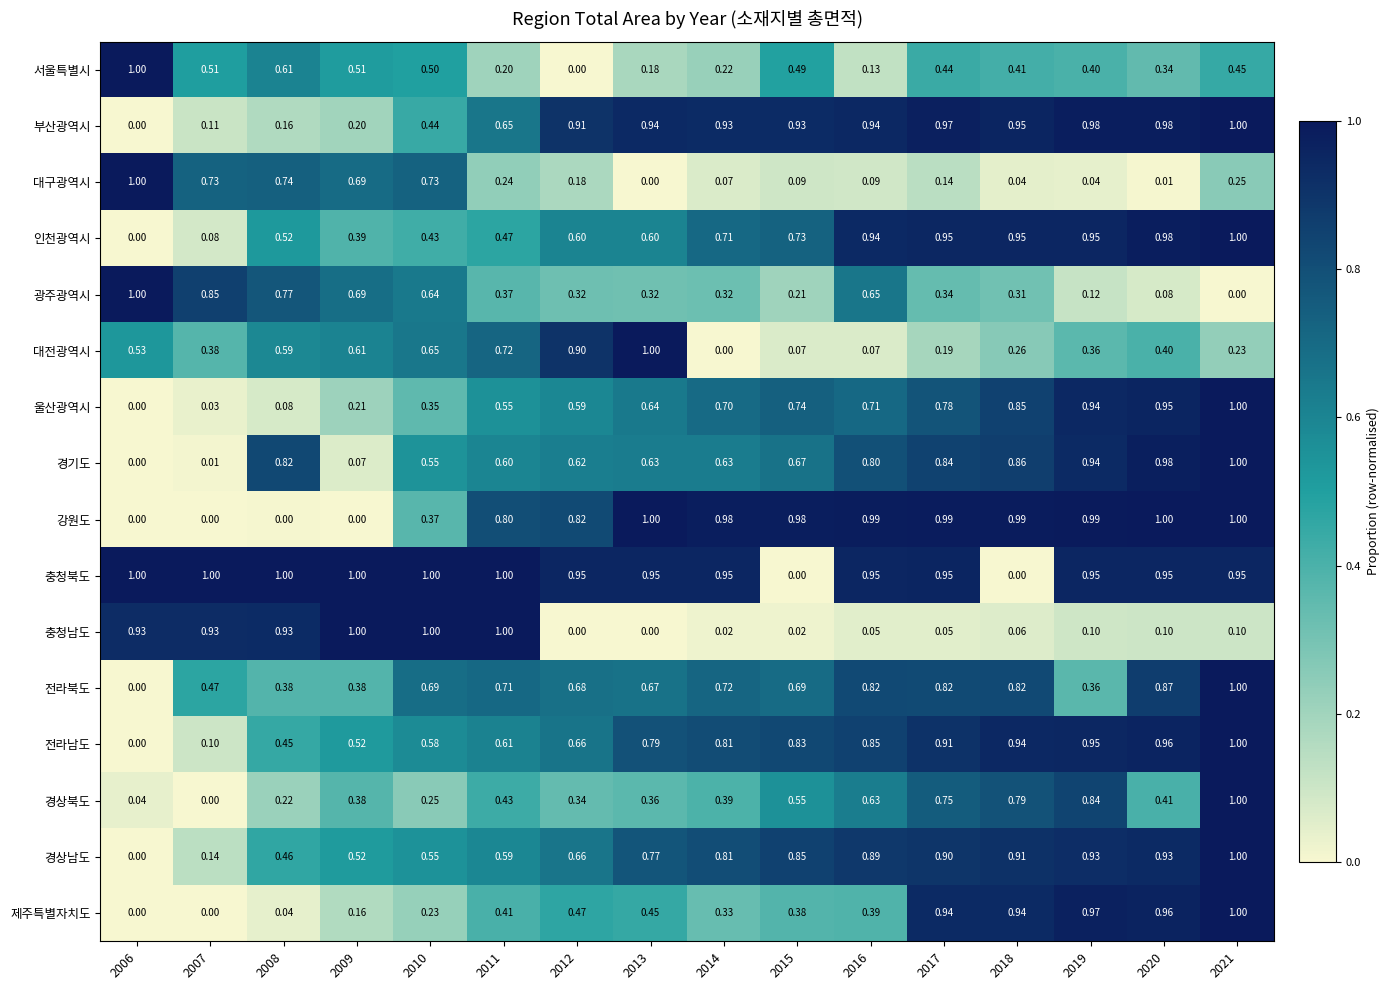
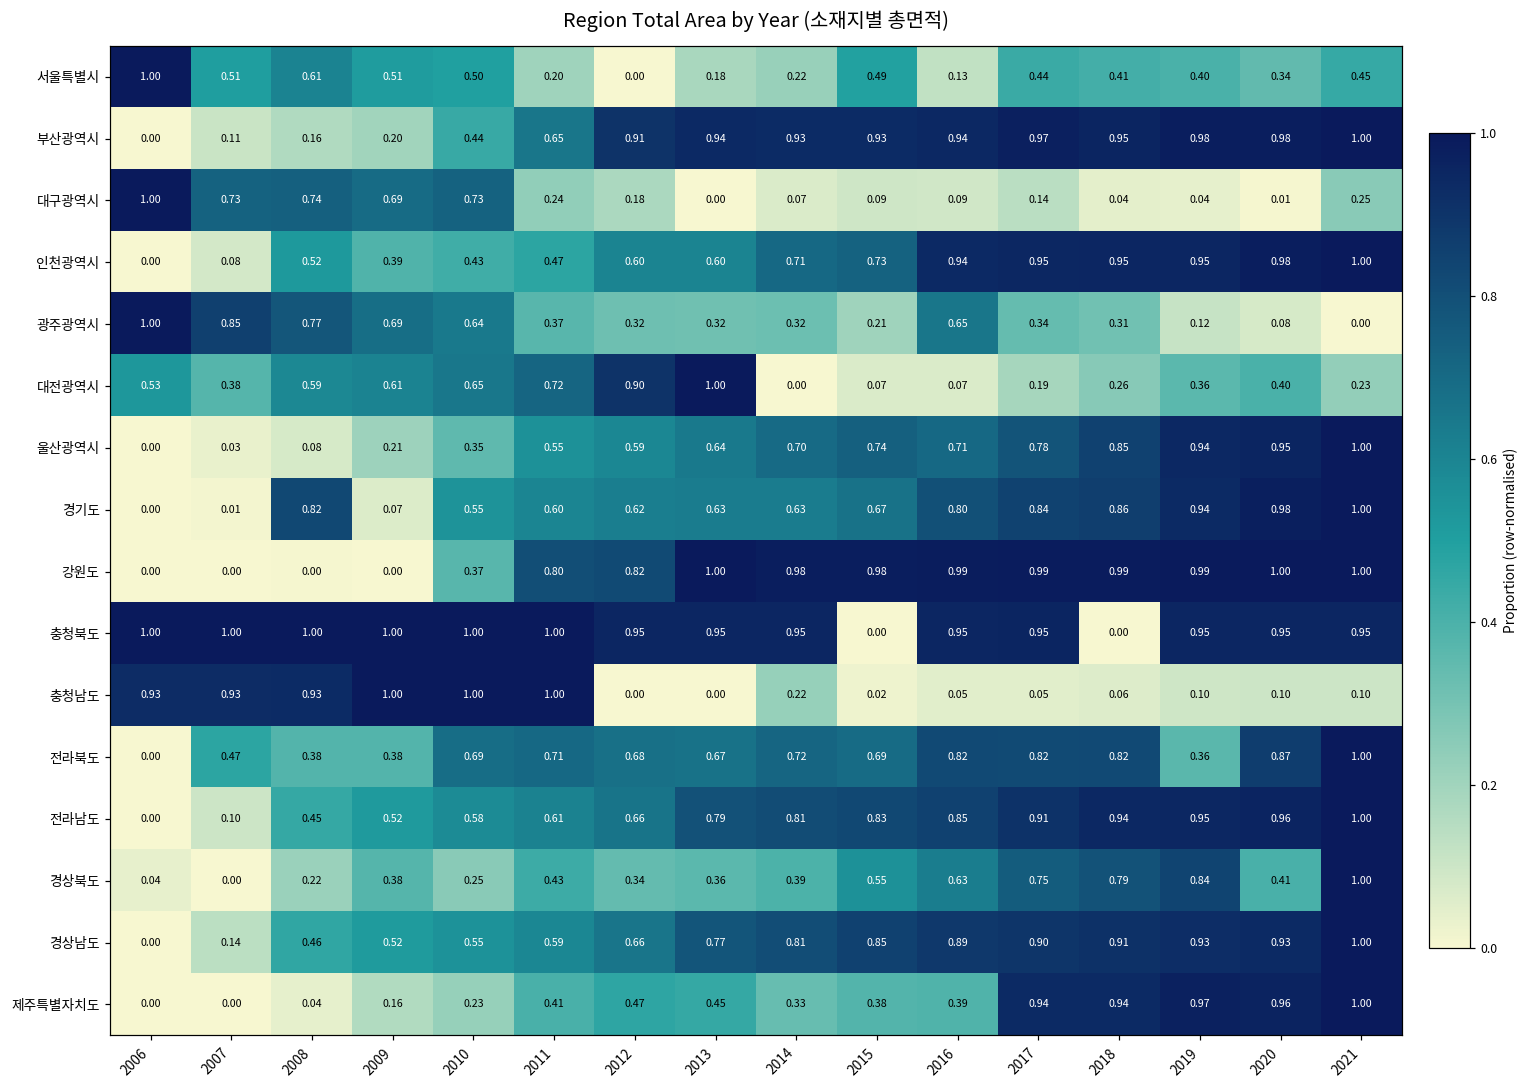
충청남도, 2014: 0.02 -> 0.22
